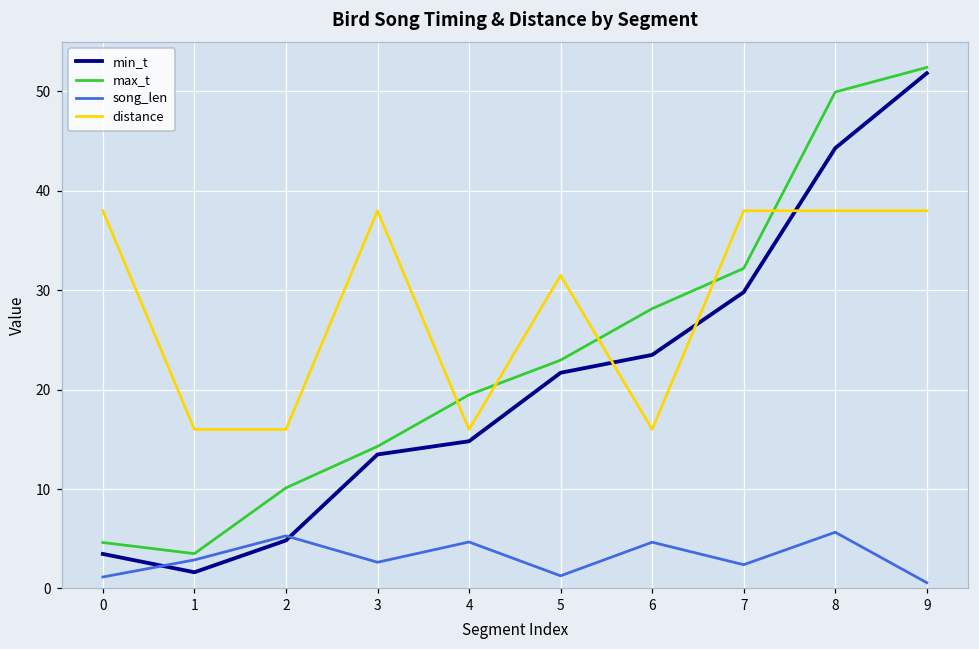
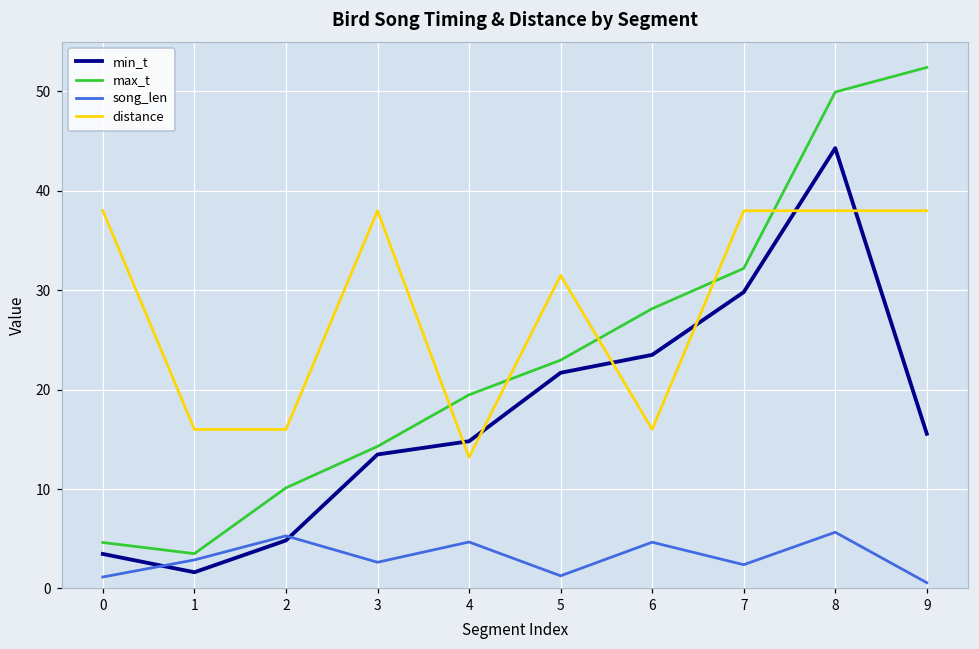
distance, 4: 16 -> 13
min_t, 9: 52 -> 16
